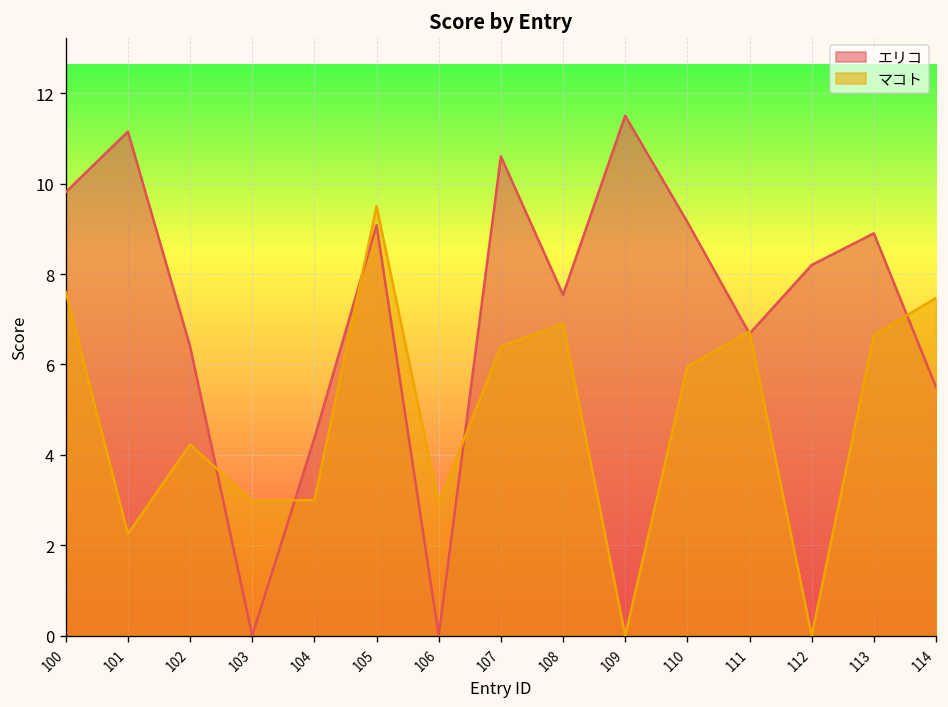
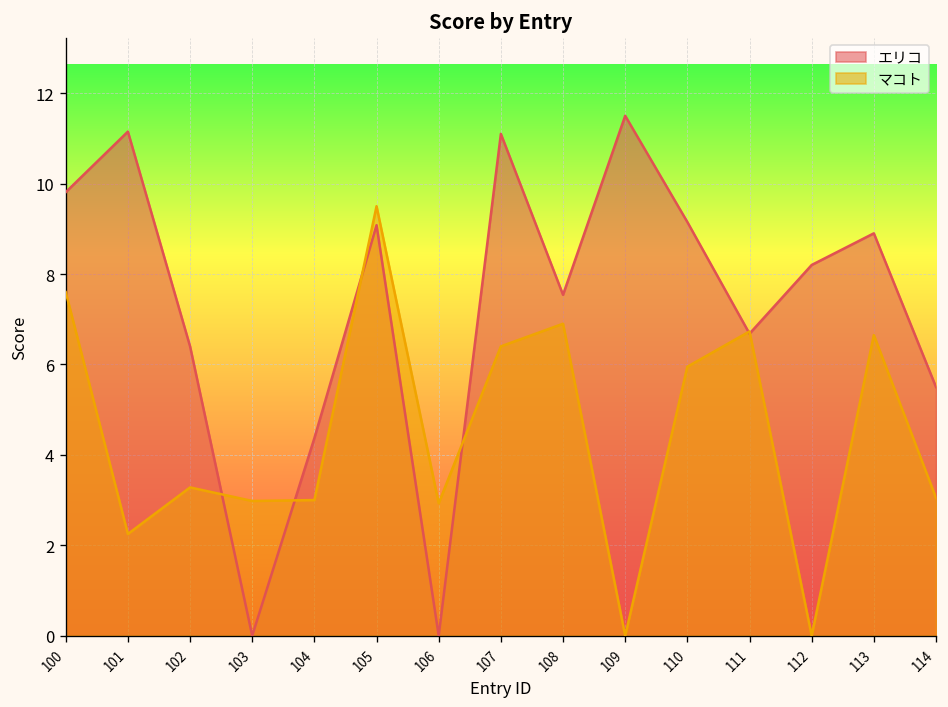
マコト, 102: 4.2 -> 3.3
エリコ, 107: 10.6 -> 11.1
マコト, 114: 7.5 -> 3.1
